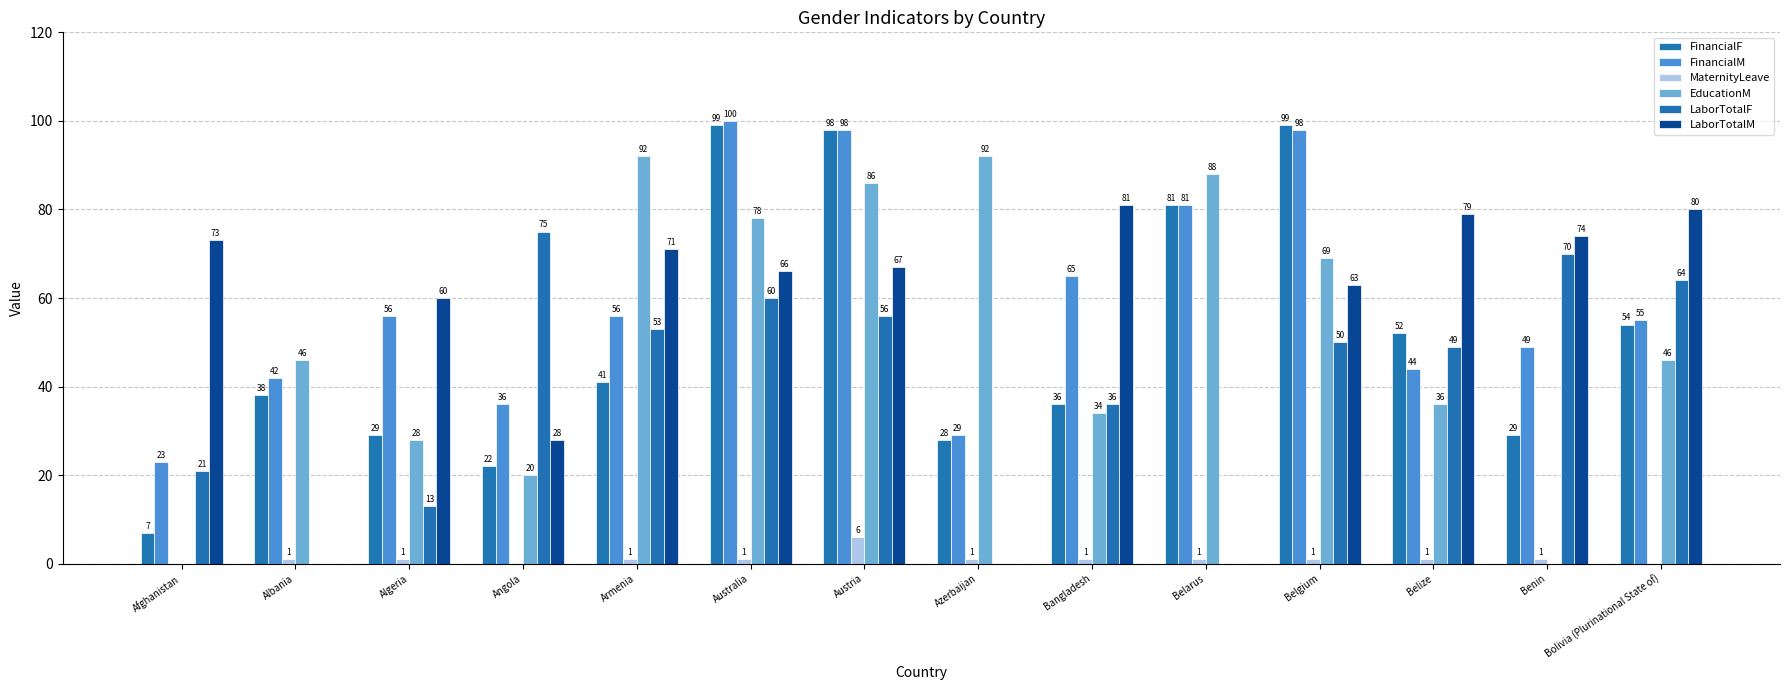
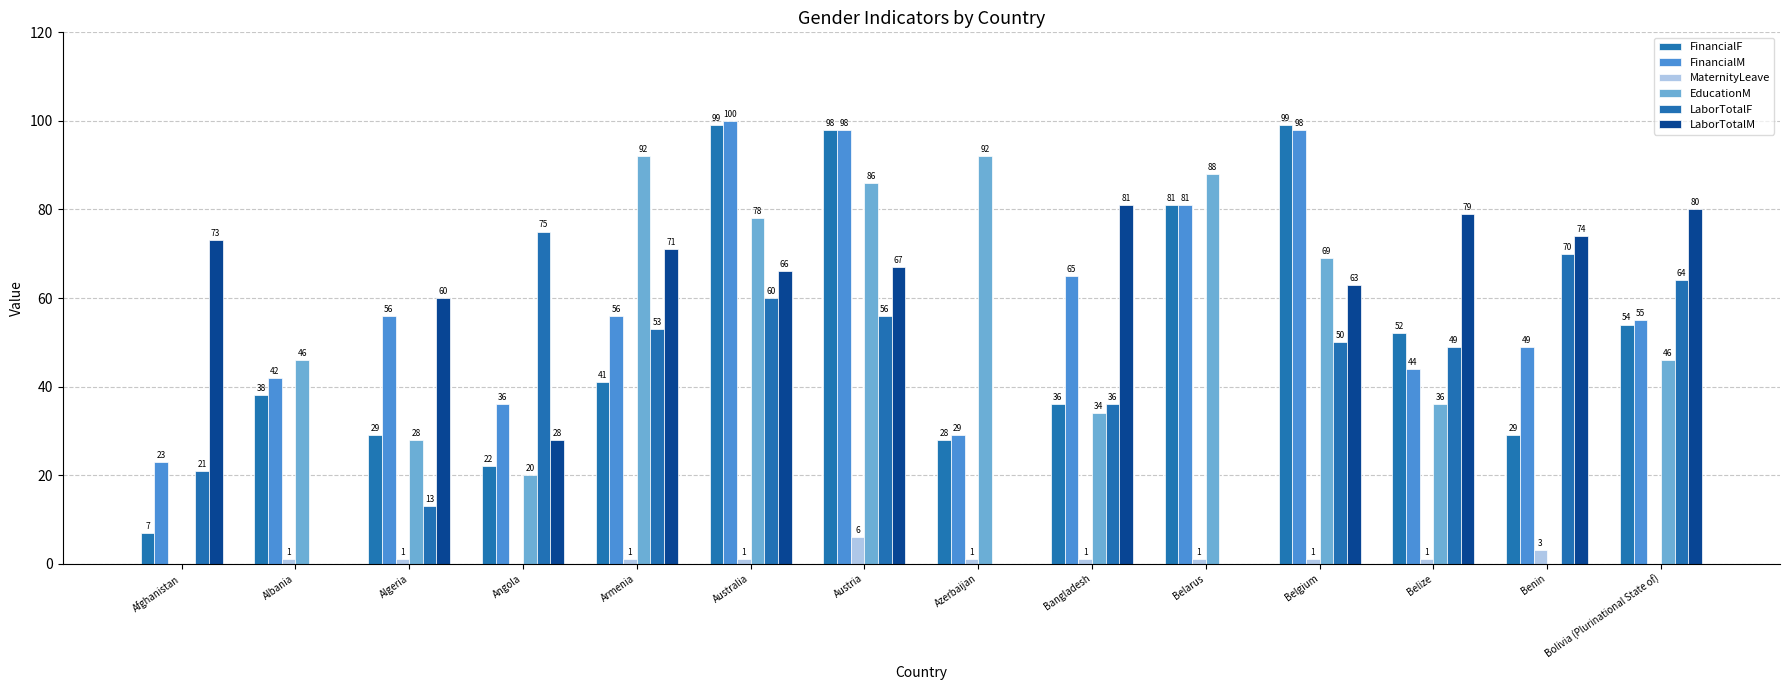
MaternityLeave, Benin: 1 -> 3
